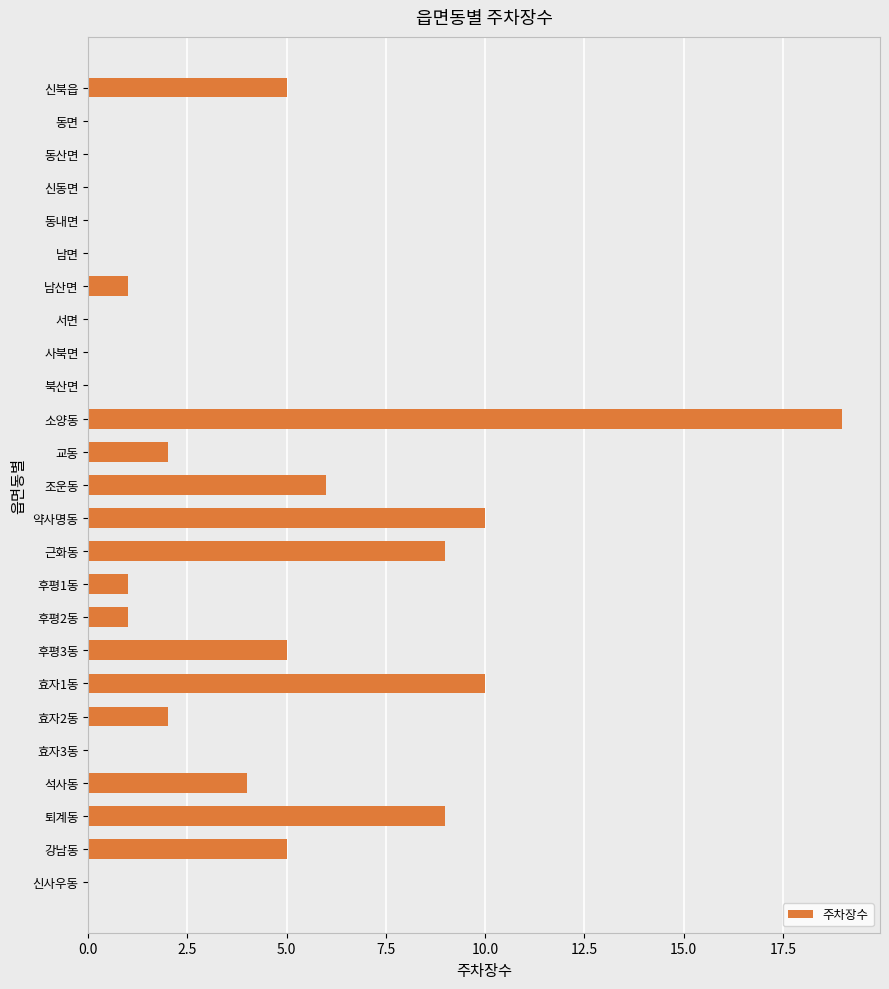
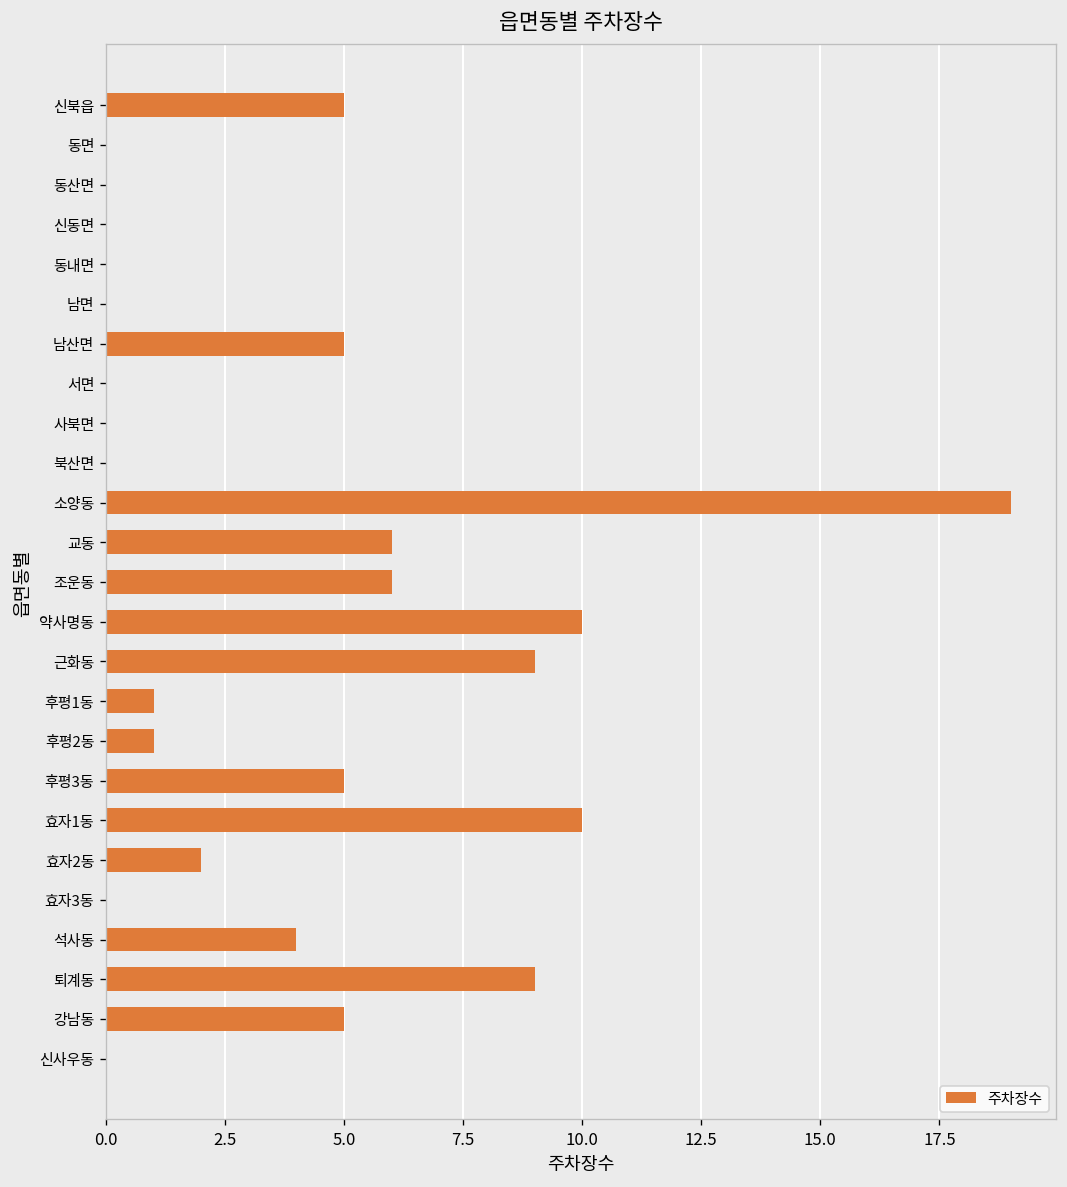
남산면: 1 -> 5
교동: 2 -> 6
